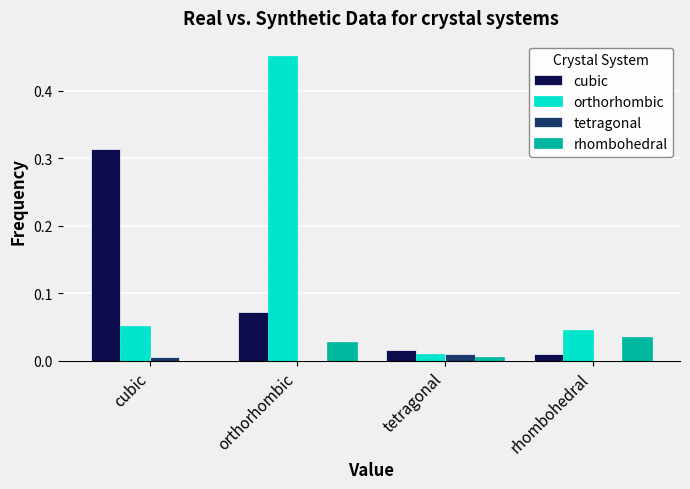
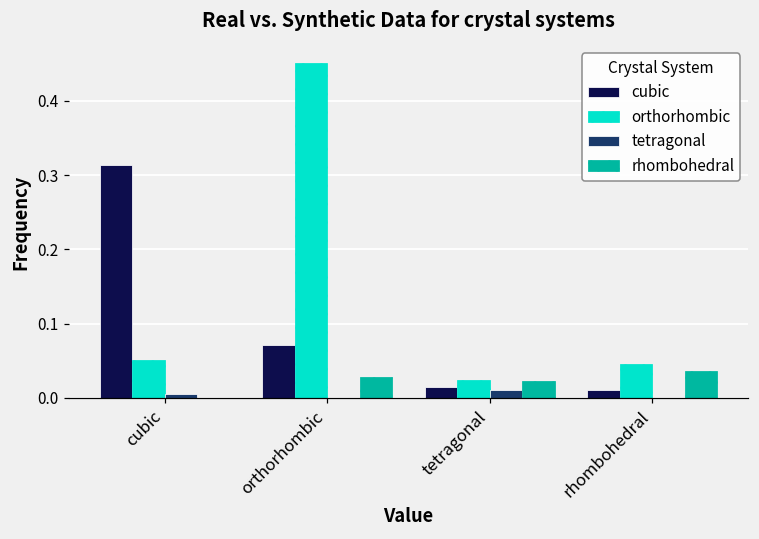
orthorhombic, tetragonal: 0.01 -> 0.02
rhombohedral, tetragonal: 0.01 -> 0.02
